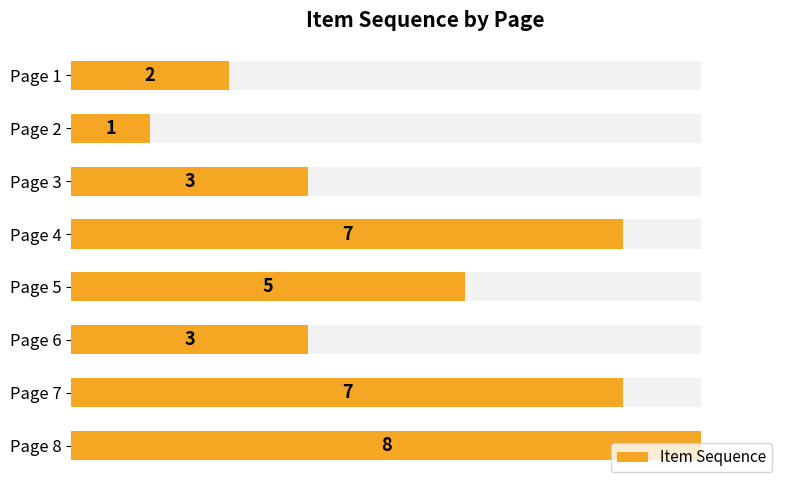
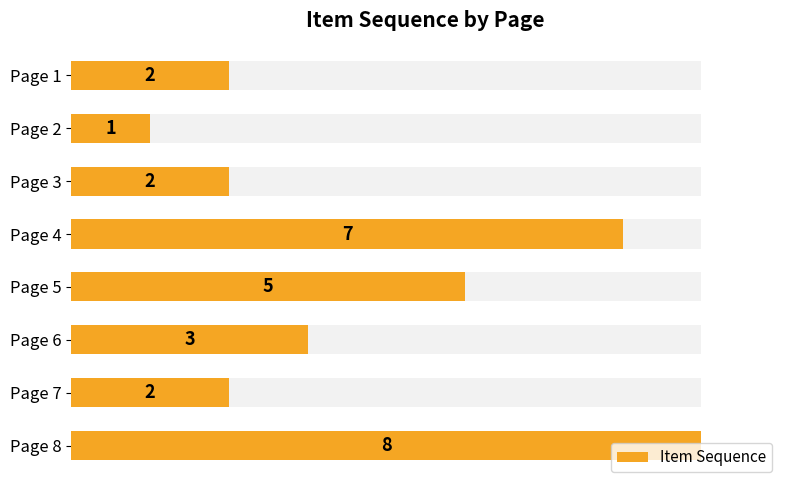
Item Sequence, Page 3: 3 -> 2
Item Sequence, Page 7: 7 -> 2
